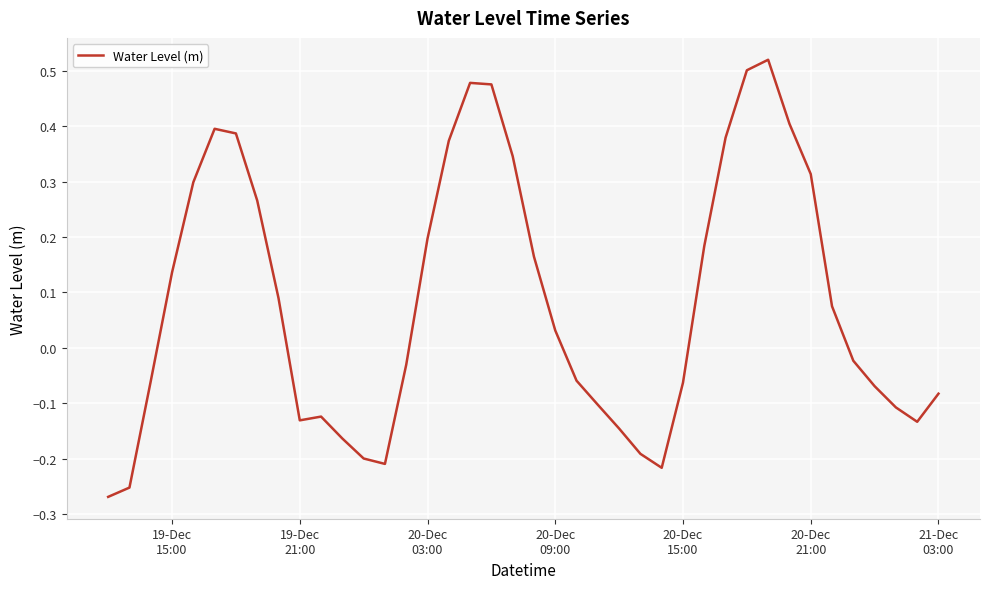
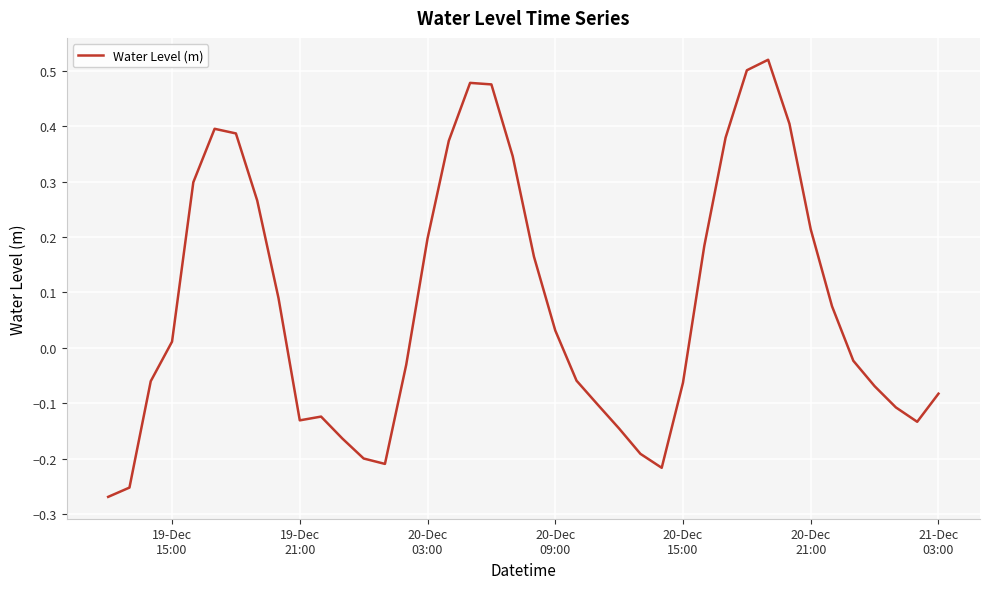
19-Dec 15:00: 0.14 -> 0.01
20-Dec 21:00: 0.31 -> 0.21
